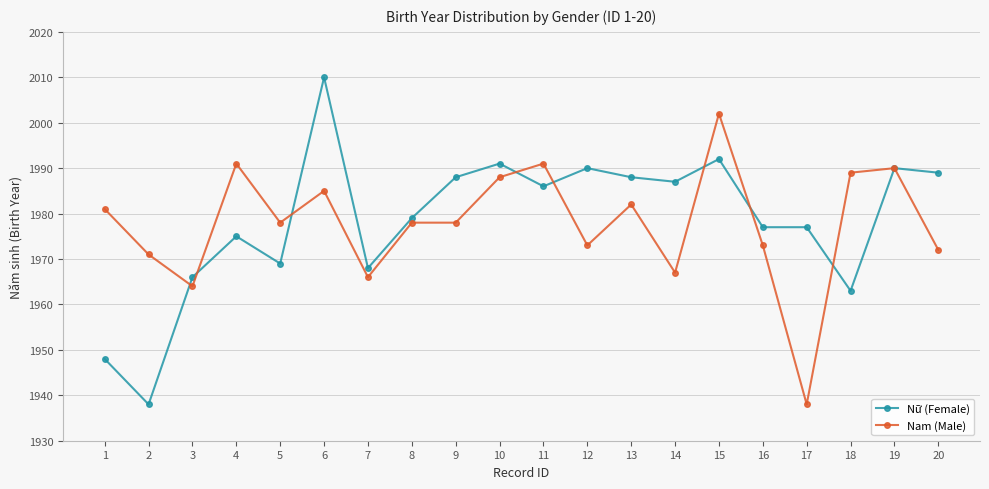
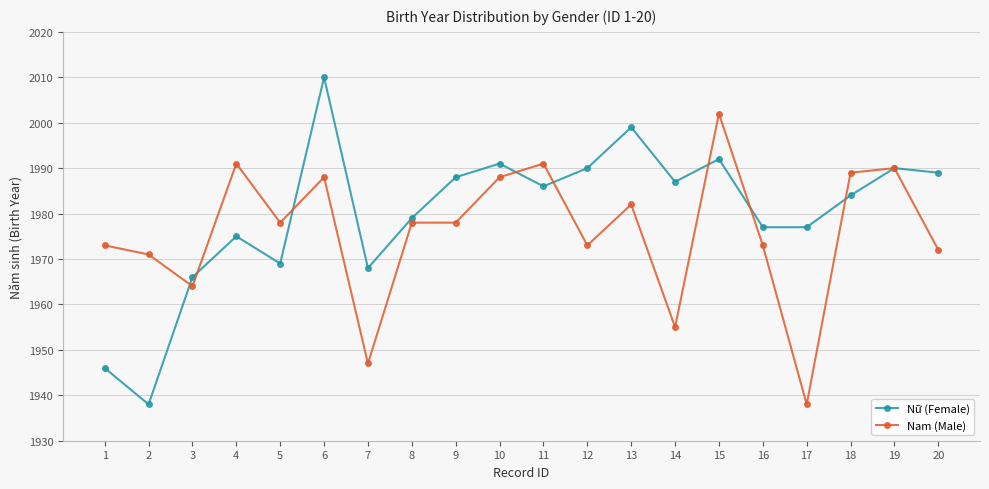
Nữ (Female), 1: 1948 -> 1946
Nam (Male), 1: 1981 -> 1973
Nam (Male), 6: 1985 -> 1988
Nam (Male), 7: 1966 -> 1947
Nữ (Female), 13: 1988 -> 1999
Nam (Male), 14: 1967 -> 1955
Nữ (Female), 18: 1963 -> 1984
